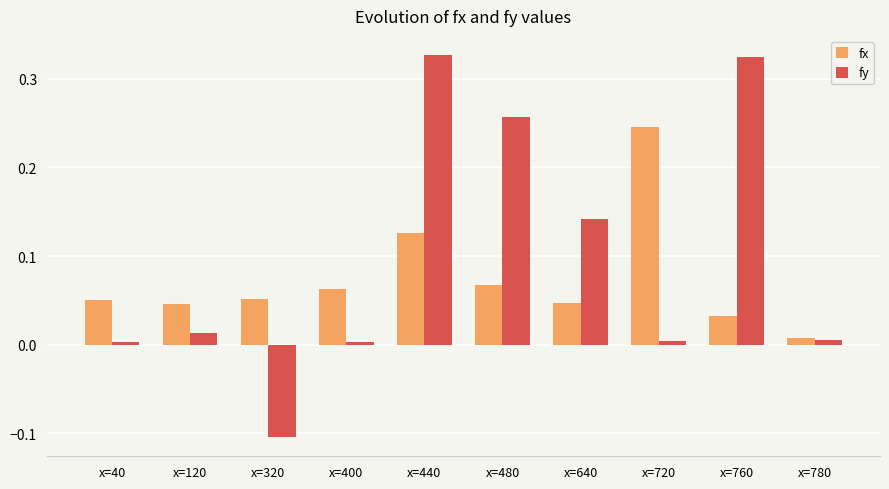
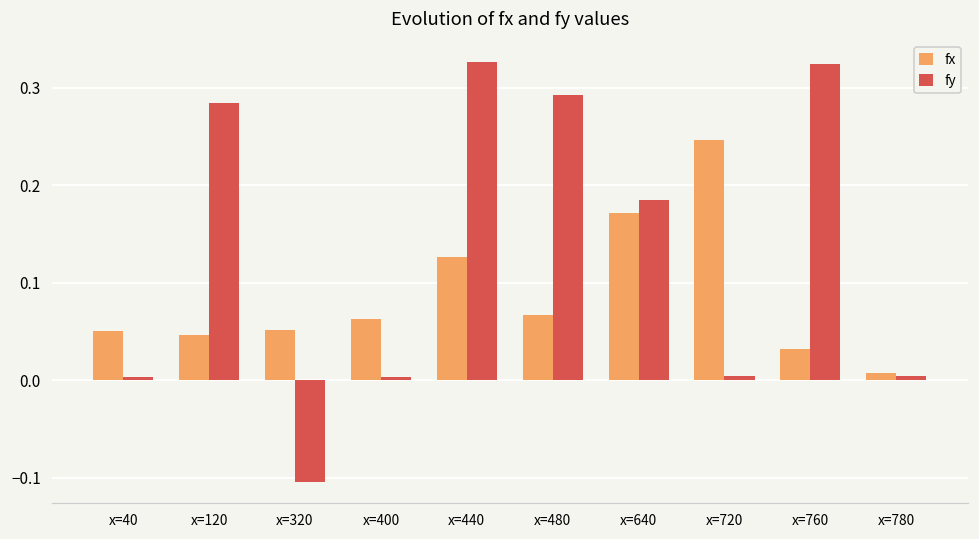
fy, x=120: 0.01 -> 0.28
fy, x=480: 0.26 -> 0.29
fx, x=640: 0.05 -> 0.17
fy, x=640: 0.14 -> 0.19
